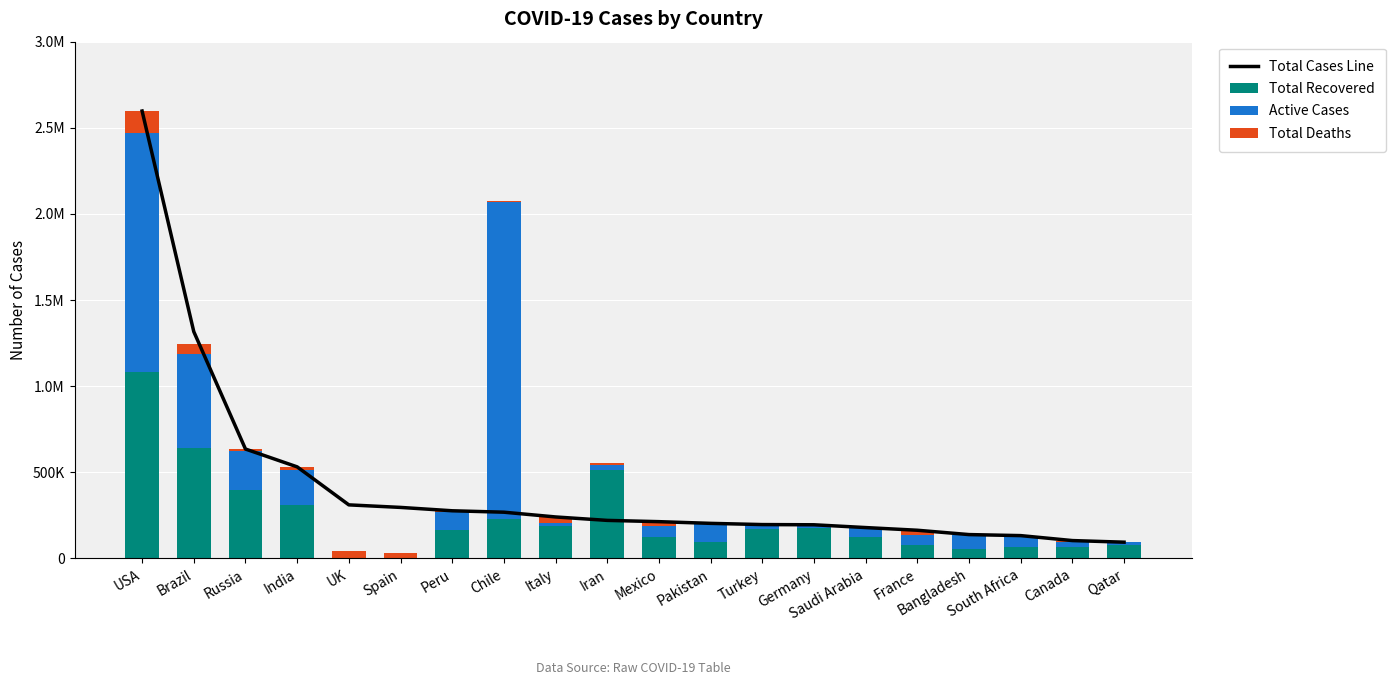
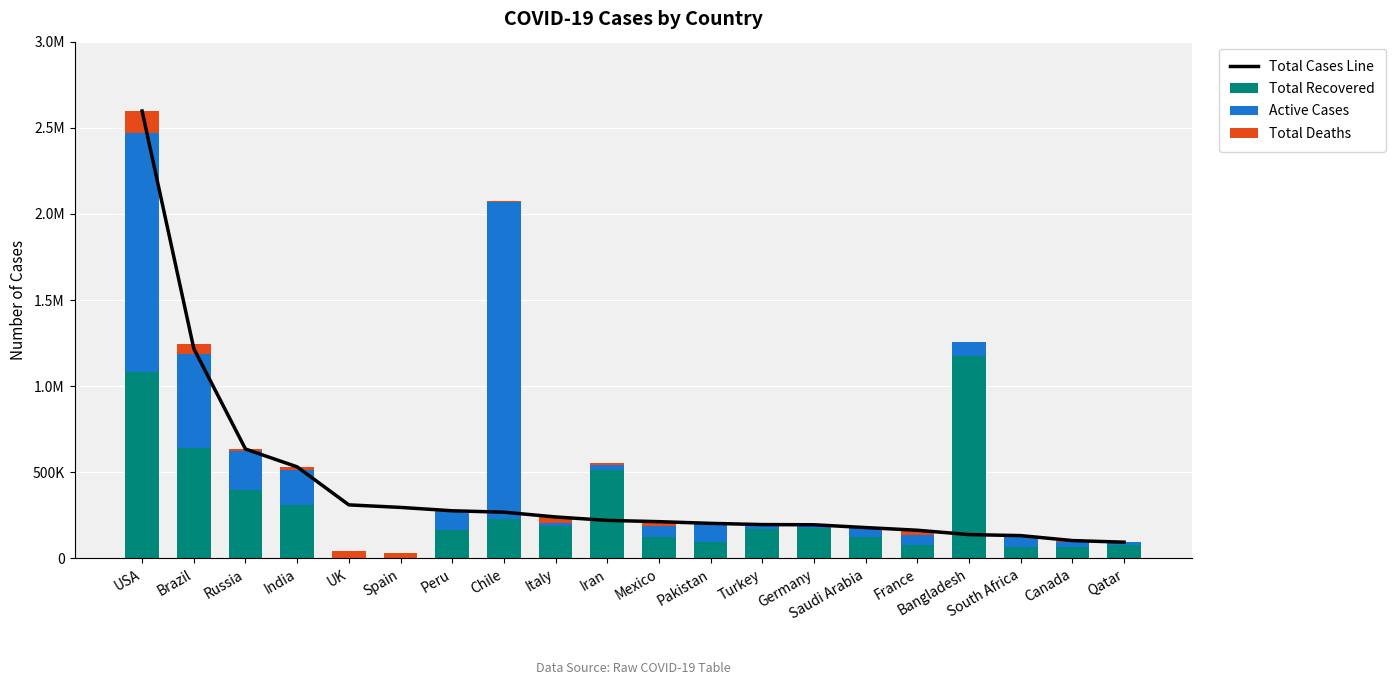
Total Cases Line, Brazil: 1320000 -> 1220000
Total Recovered, Bangladesh: 60000 -> 1170000
